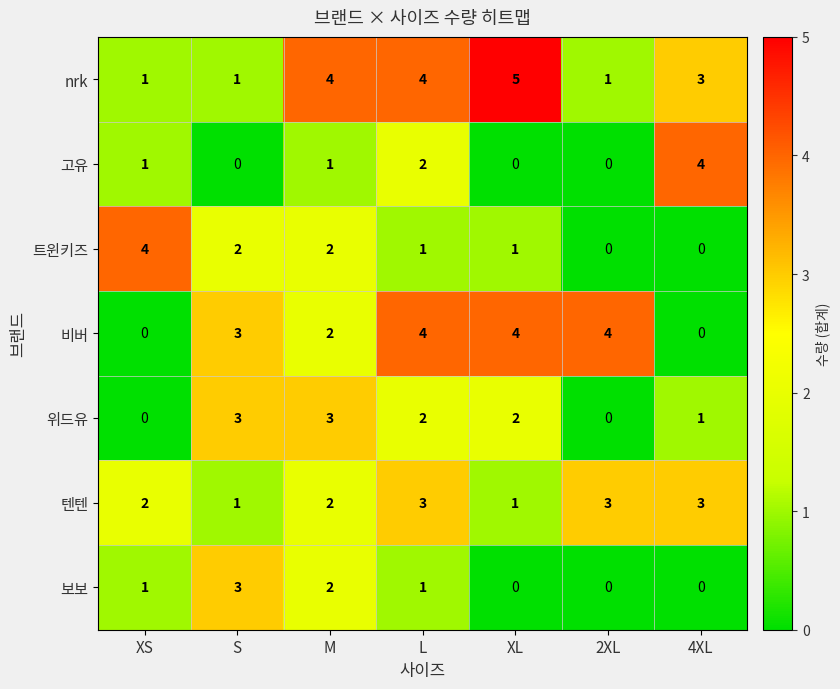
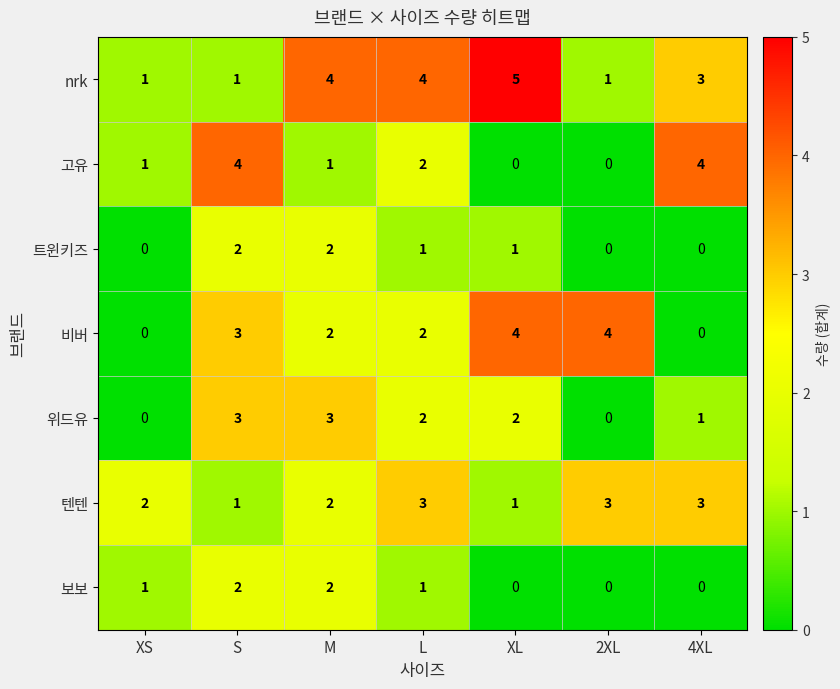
고유, S: 0 -> 4
트윈키즈, XS: 4 -> 0
비버, L: 4 -> 2
보보, S: 3 -> 2
